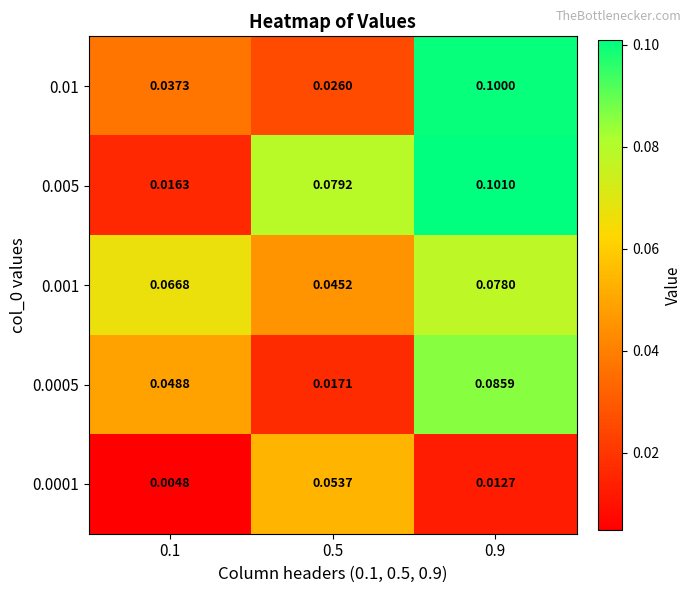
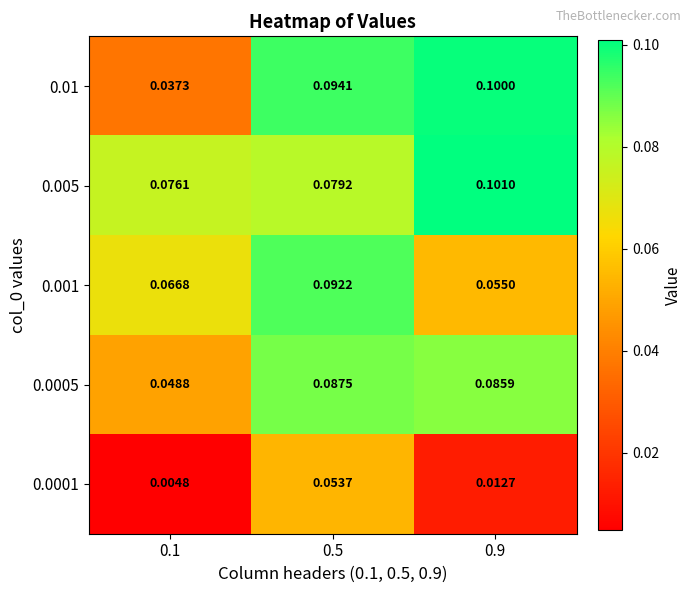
0.01, 0.5: 0.0260 -> 0.0941
0.005, 0.1: 0.0163 -> 0.0761
0.001, 0.5: 0.0452 -> 0.0922
0.001, 0.9: 0.0780 -> 0.0550
0.0005, 0.5: 0.0171 -> 0.0875
